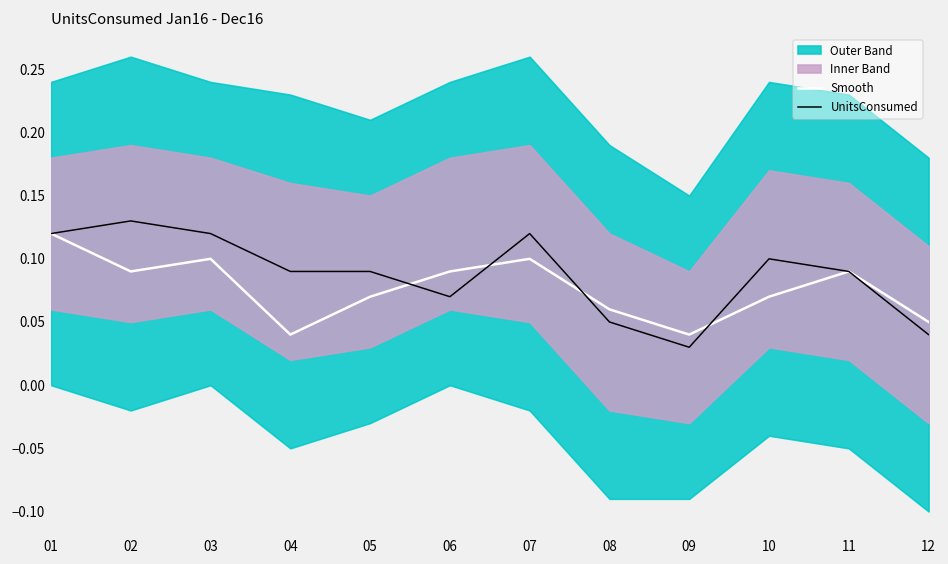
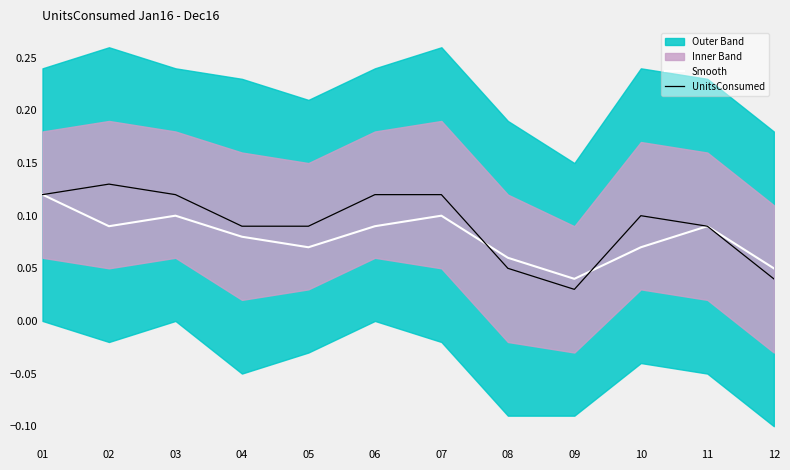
Smooth, 04: 0.04 -> 0.08
UnitsConsumed, 06: 0.07 -> 0.12
